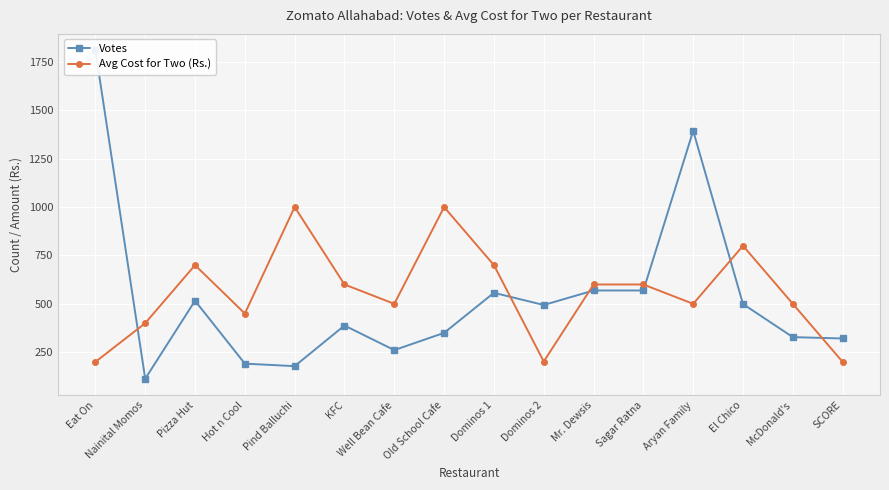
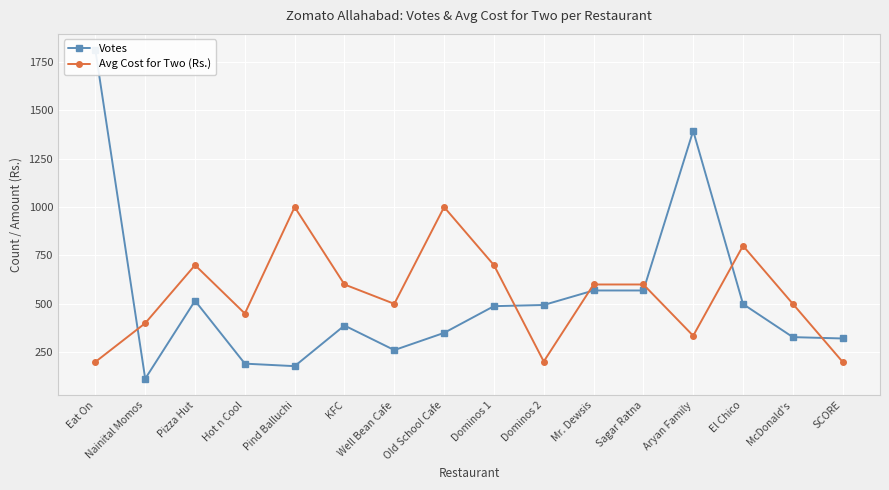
Votes, Dominos 1: 560 -> 490
Avg Cost for Two (Rs.), Aryan Family: 500 -> 340
